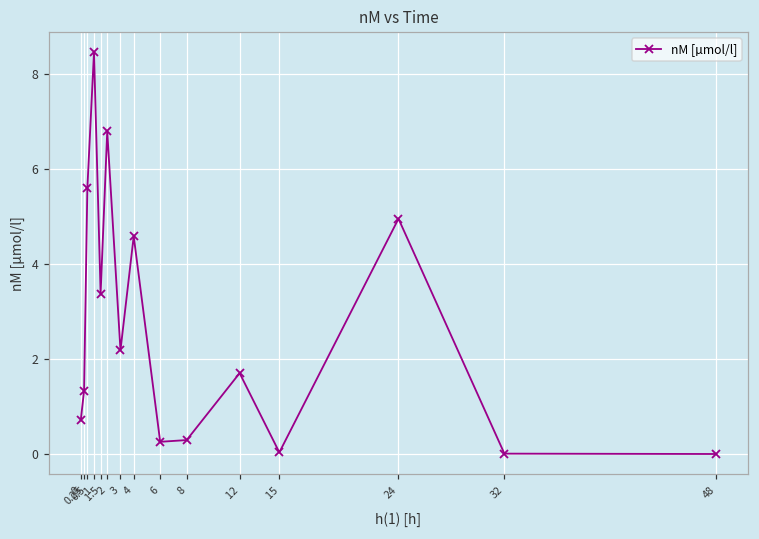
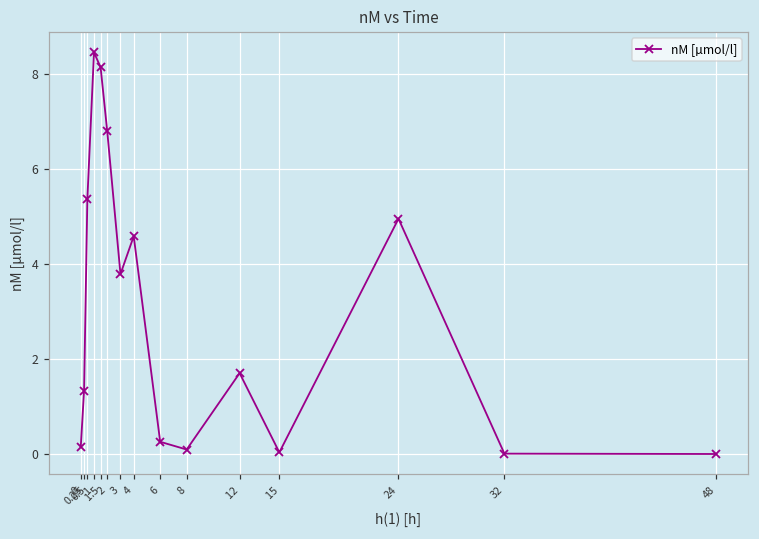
0: 0.7 -> 0.2
0.5: 5.6 -> 5.4
1.5: 3.4 -> 8.1
3: 2.2 -> 3.8
8: 0.3 -> 0.1
